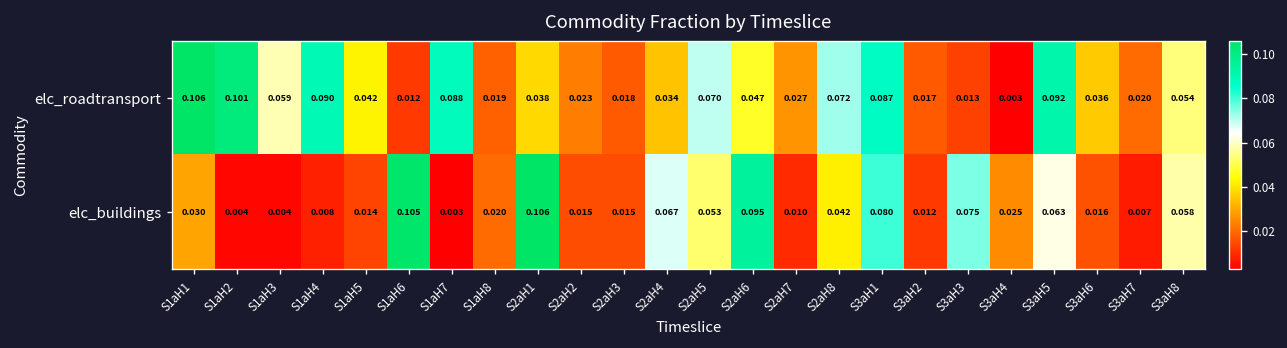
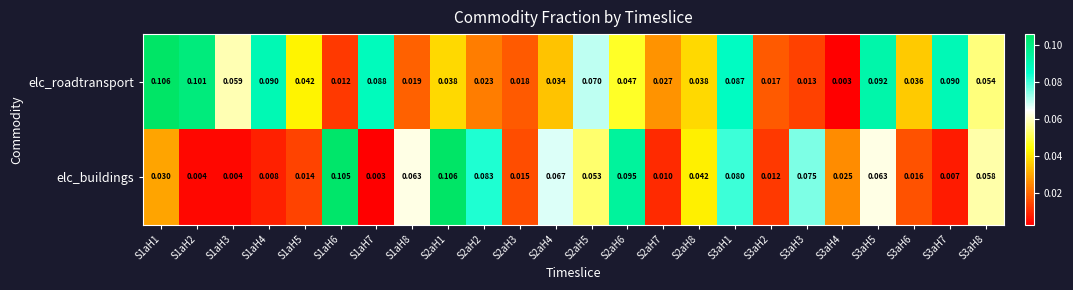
elc_roadtransport, S2aH8: 0.072 -> 0.038
elc_roadtransport, S3aH7: 0.020 -> 0.090
elc_buildings, S1aH8: 0.020 -> 0.063
elc_buildings, S2aH2: 0.015 -> 0.083
